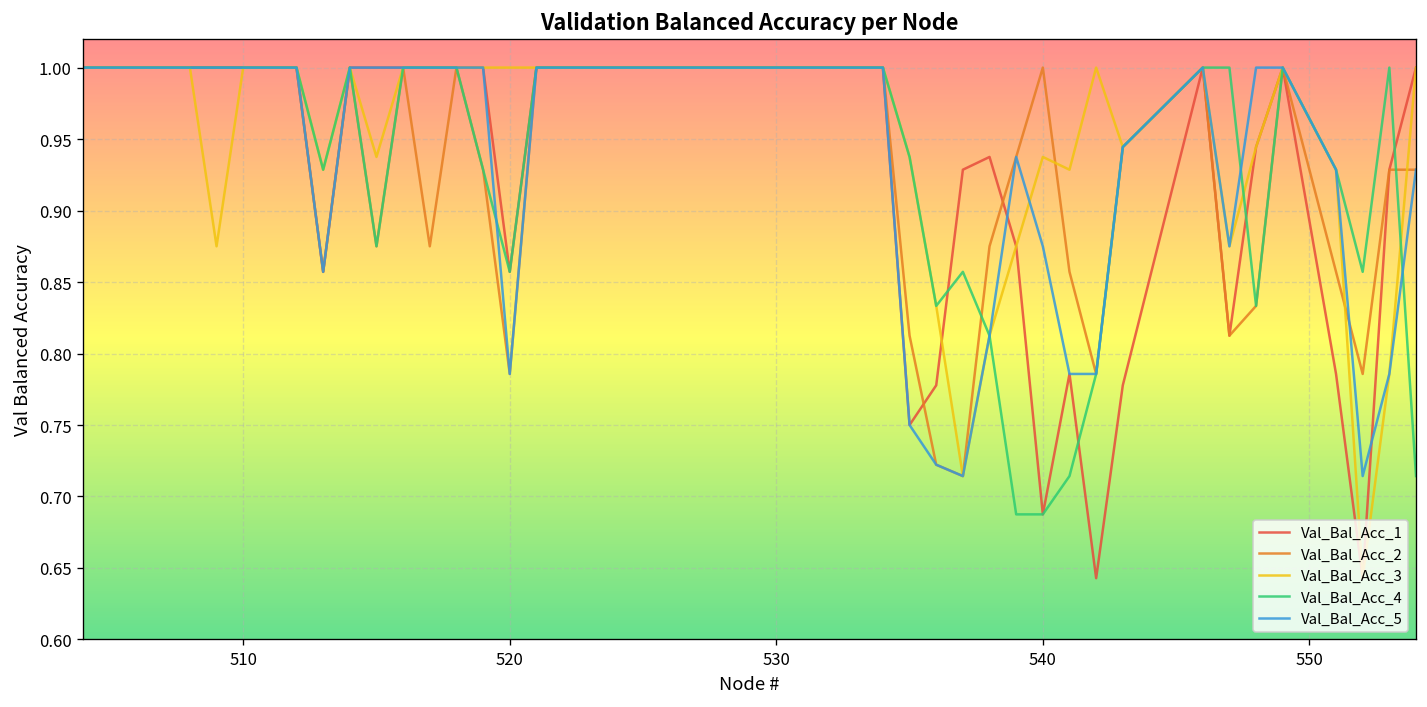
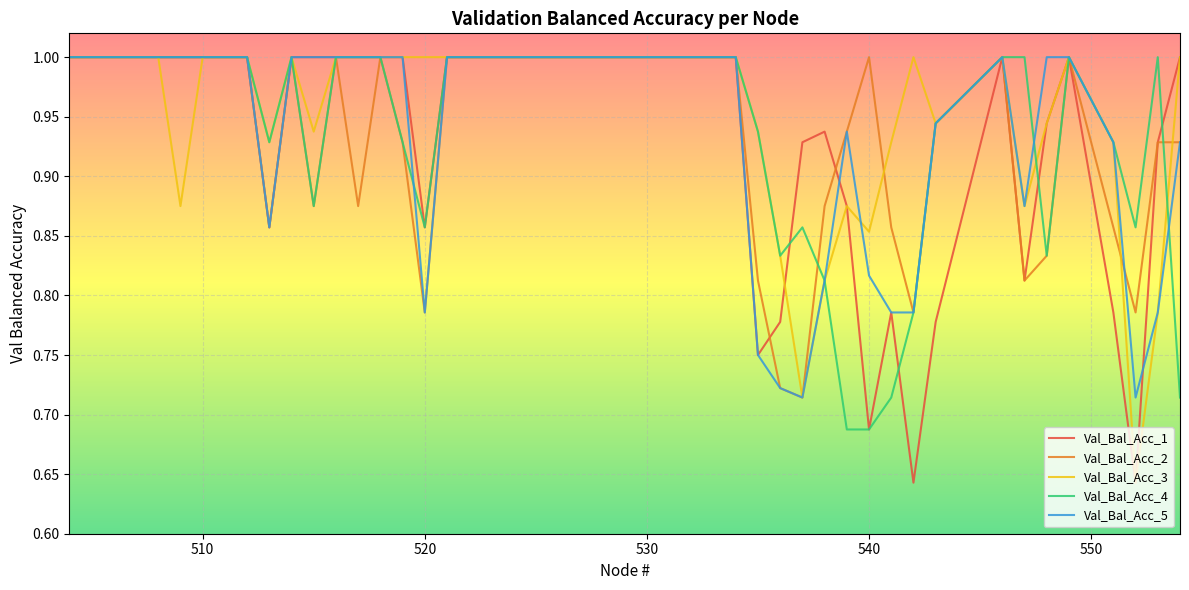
Val_Bal_Acc_3, 540: 0.937 -> 0.853
Val_Bal_Acc_5, 540: 0.875 -> 0.817
